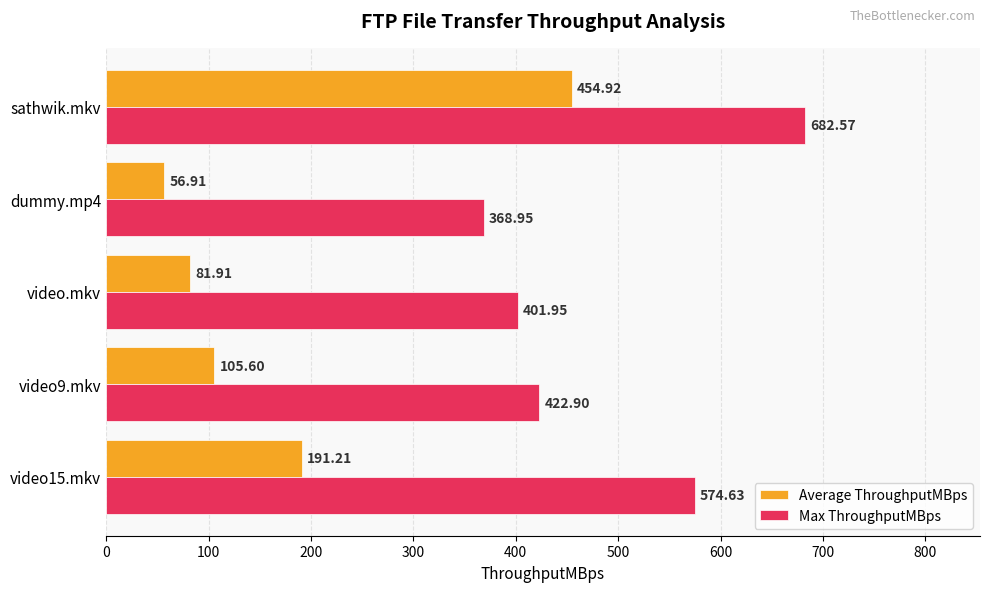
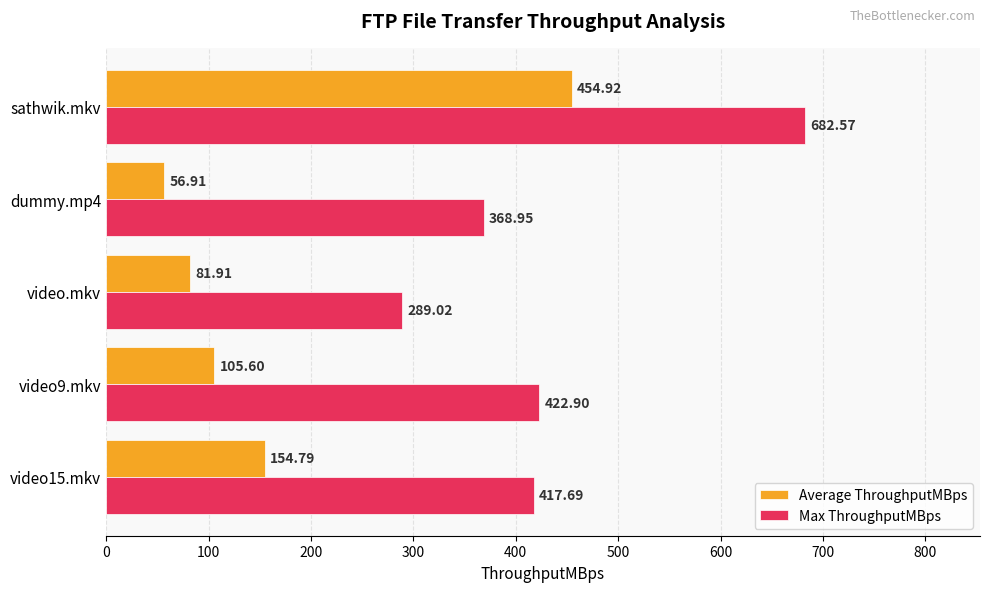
Max ThroughputMBps, video.mkv: 401.95 -> 289.02
Average ThroughputMBps, video15.mkv: 191.21 -> 154.79
Max ThroughputMBps, video15.mkv: 574.63 -> 417.69
